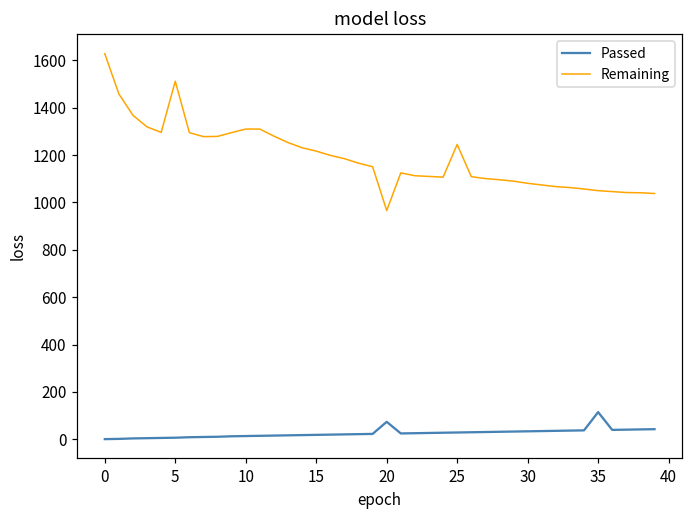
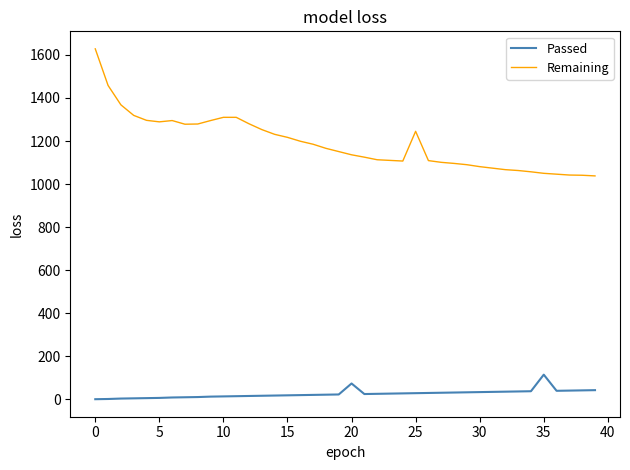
Remaining, 5: 1510 -> 1290
Remaining, 20: 970 -> 1140
